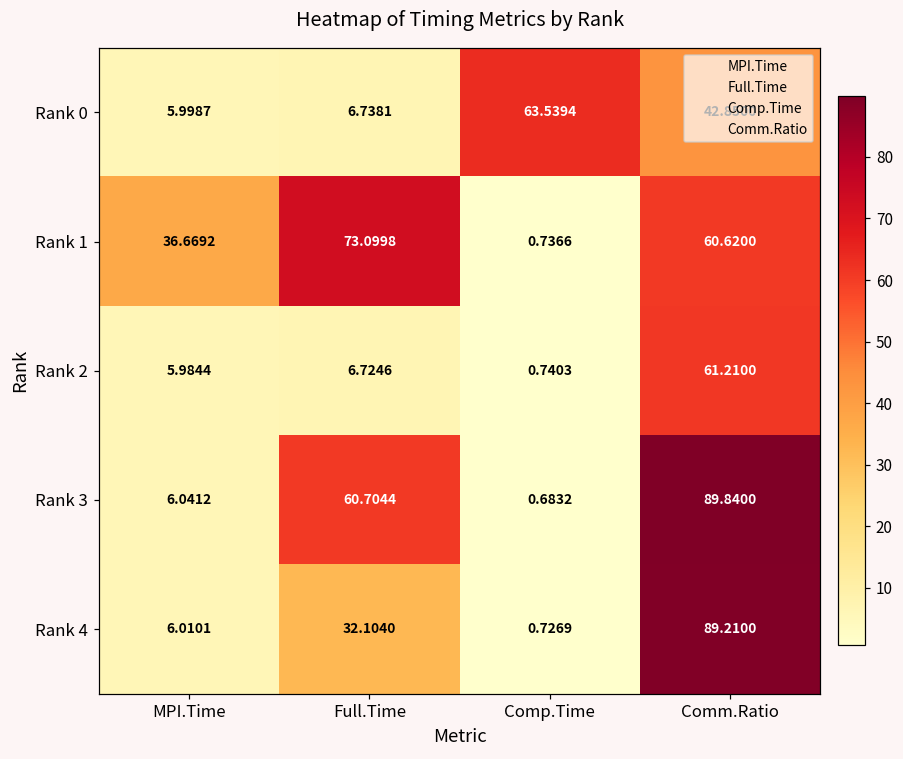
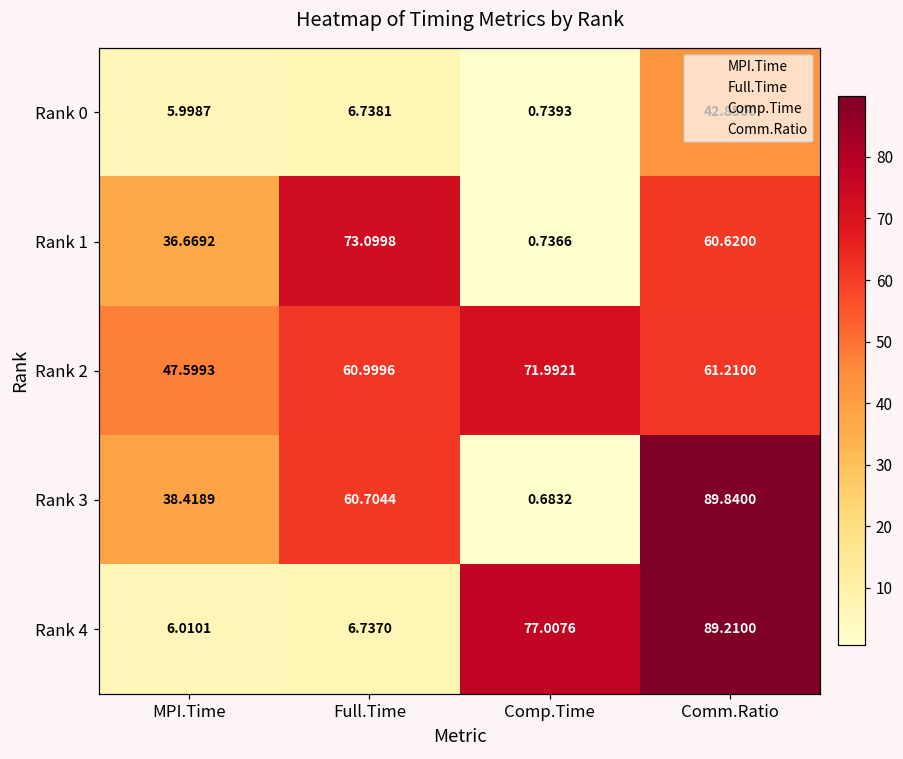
Rank 0, Comp.Time: 63.5394 -> 0.7393
Rank 2, MPI.Time: 5.9844 -> 47.5993
Rank 2, Full.Time: 6.7246 -> 60.9996
Rank 2, Comp.Time: 0.7403 -> 71.9921
Rank 3, MPI.Time: 6.0412 -> 38.4189
Rank 4, Full.Time: 32.1040 -> 6.7370
Rank 4, Comp.Time: 0.7269 -> 77.0076
